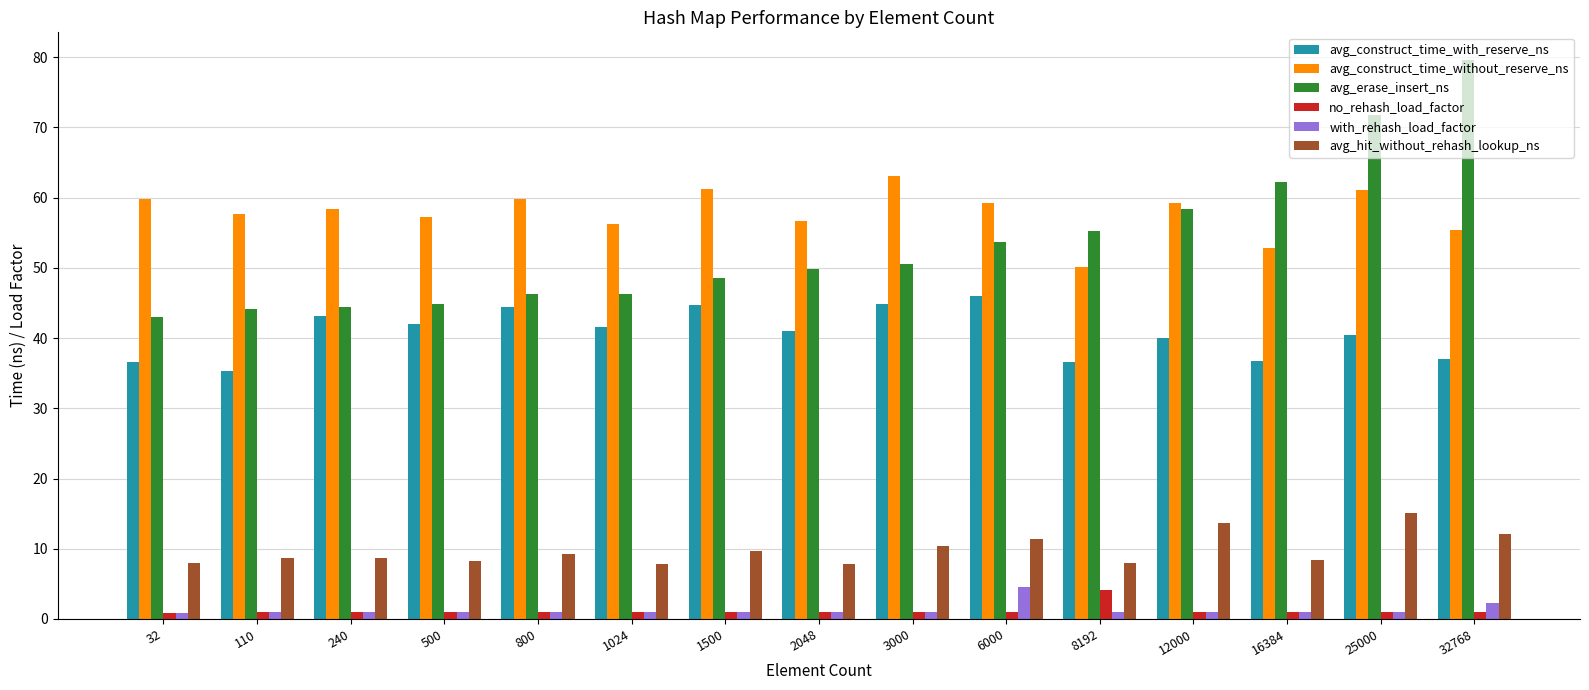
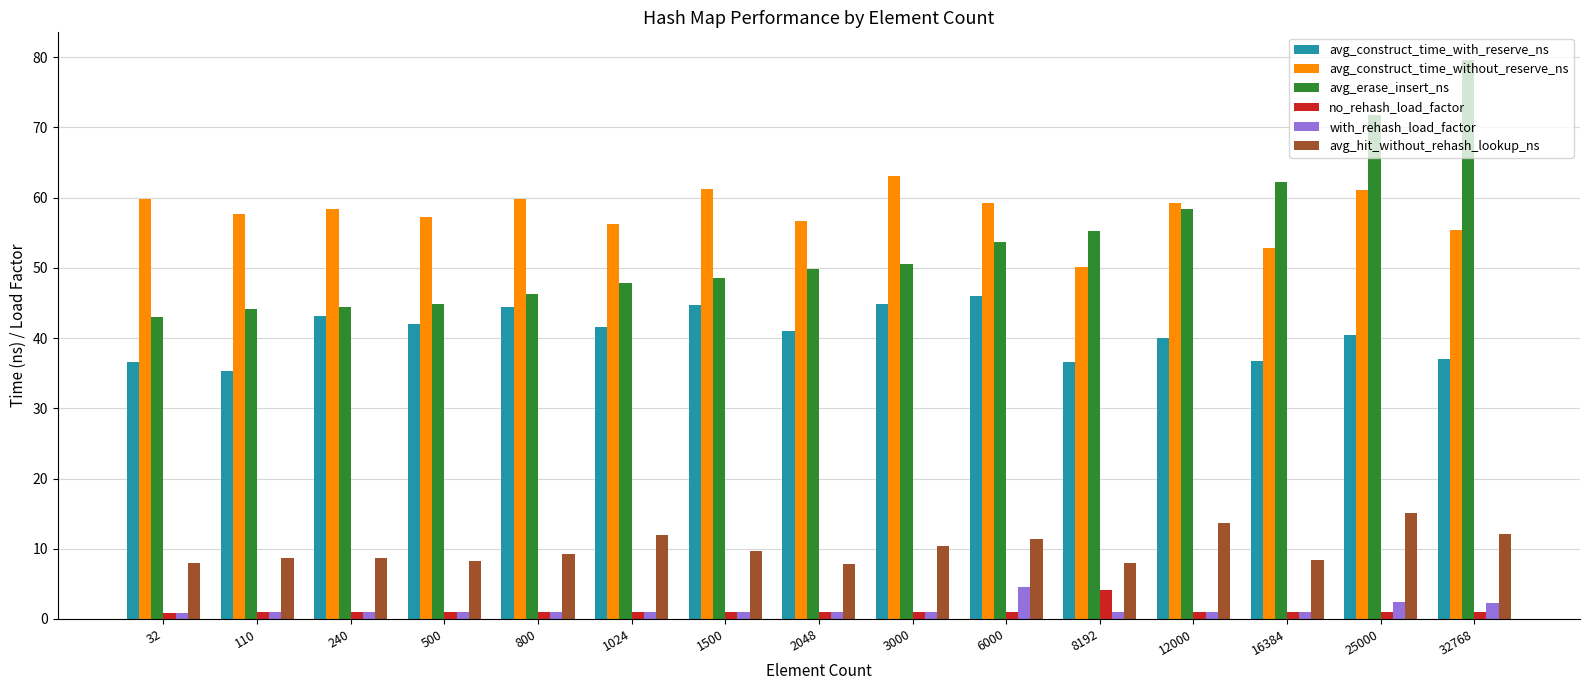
avg_erase_insert_ns, 1024: 46 -> 48
avg_hit_without_rehash_lookup_ns, 1024: 8 -> 12
with_rehash_load_factor, 25000: 1 -> 2
